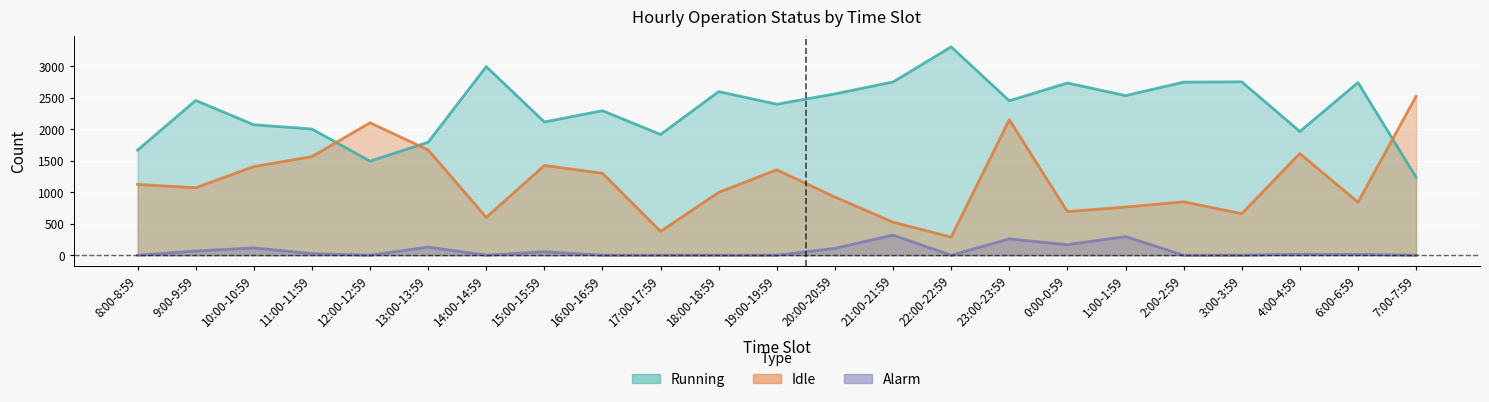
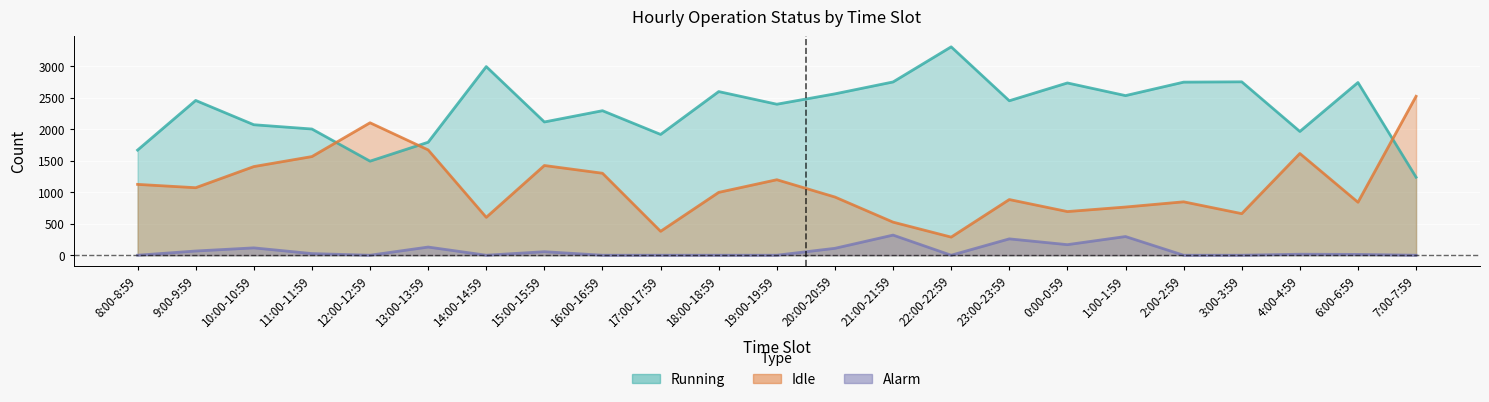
Idle, 19:00-19:59: 1400 -> 1200
Idle, 23:00-23:59: 2200 -> 900
